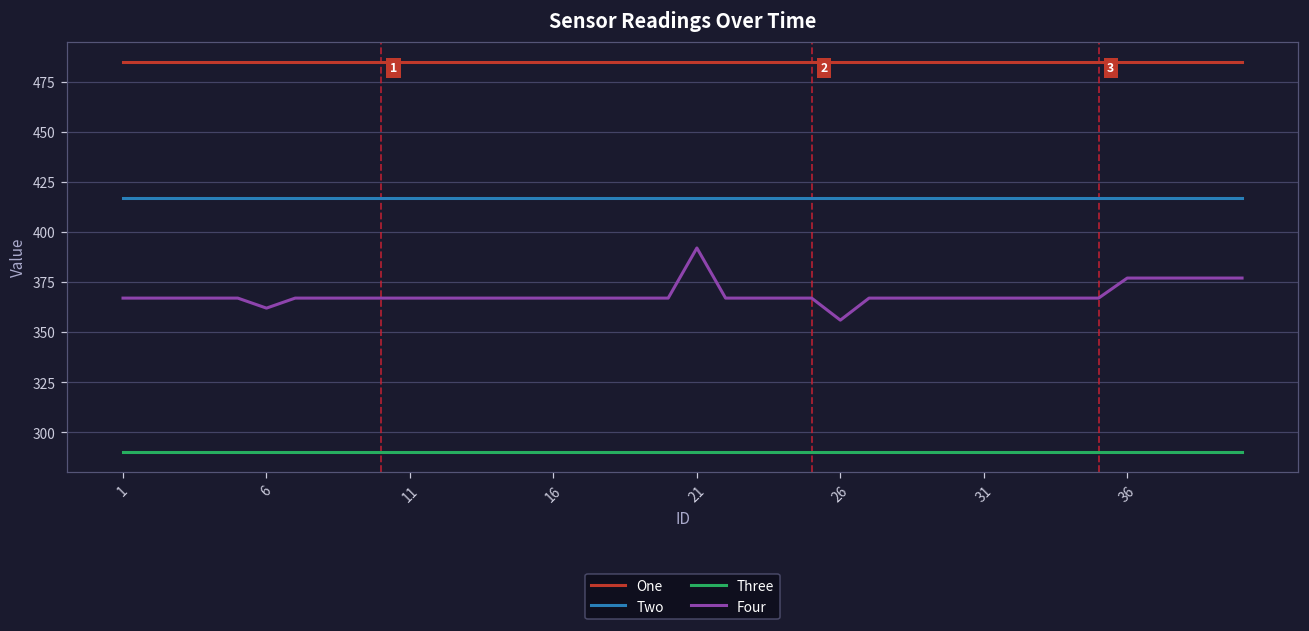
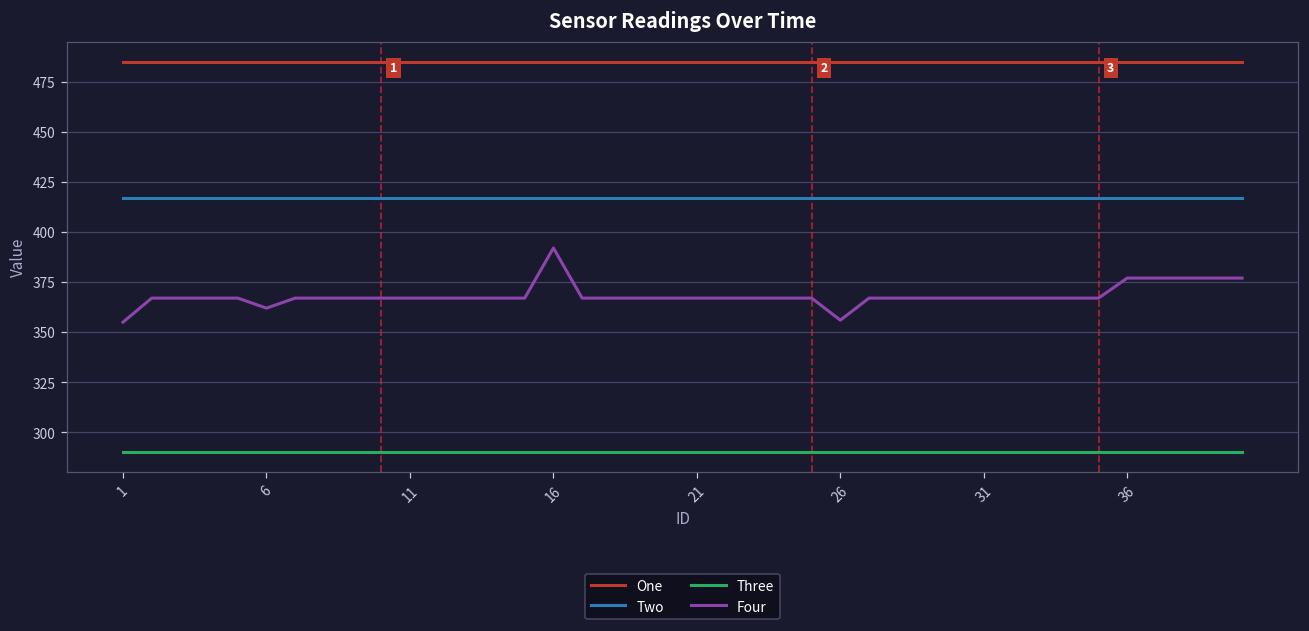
Four, 1: 367 -> 355
Four, 16: 367 -> 392
Four, 21: 392 -> 367
